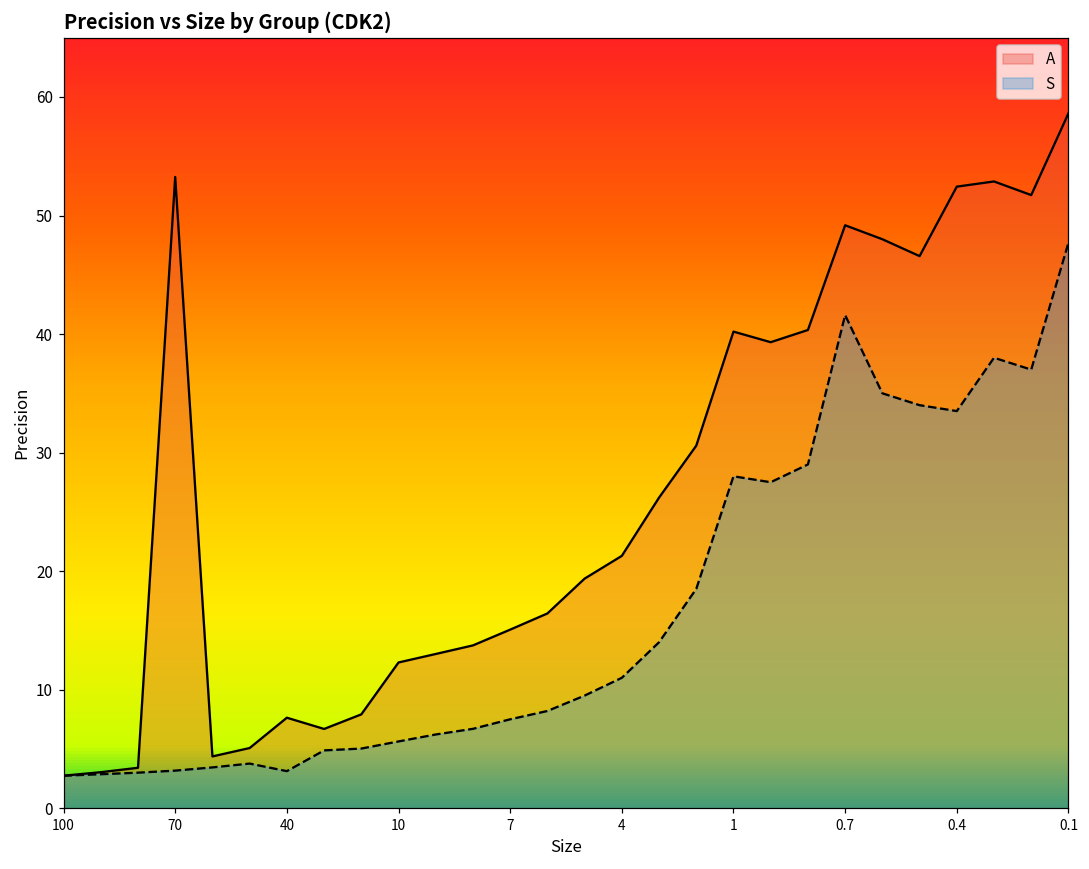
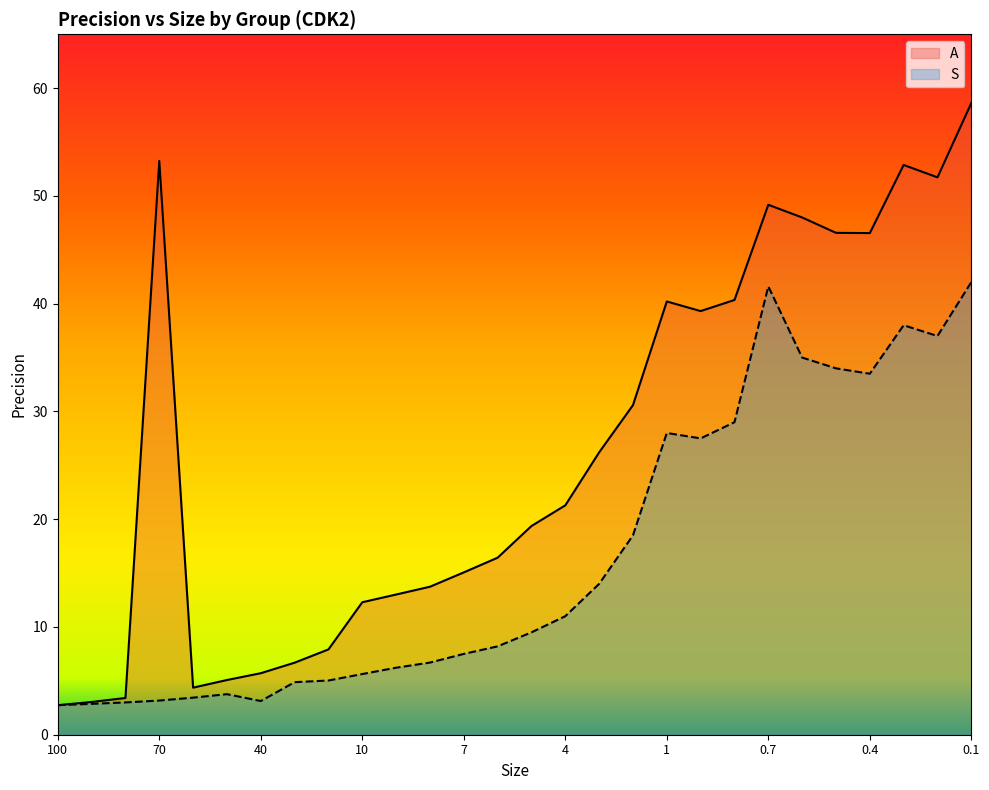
A, 40: 7.6 -> 5.7
A, 0.4: 52.4 -> 46.6
S, 0.1: 47.7 -> 42.0
